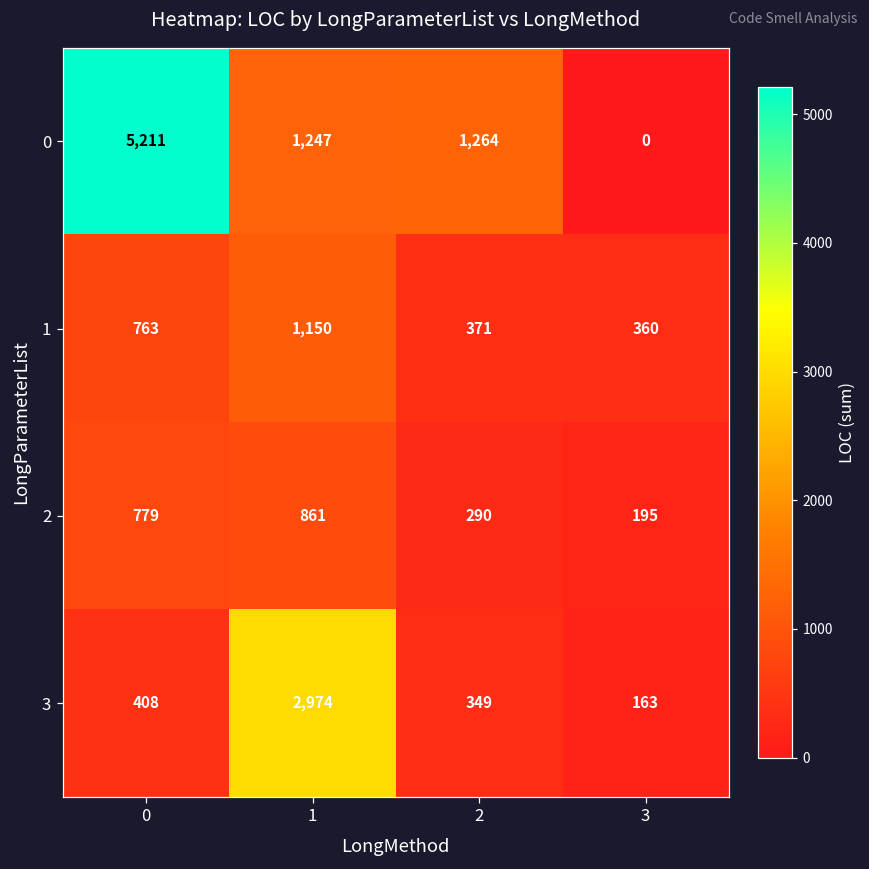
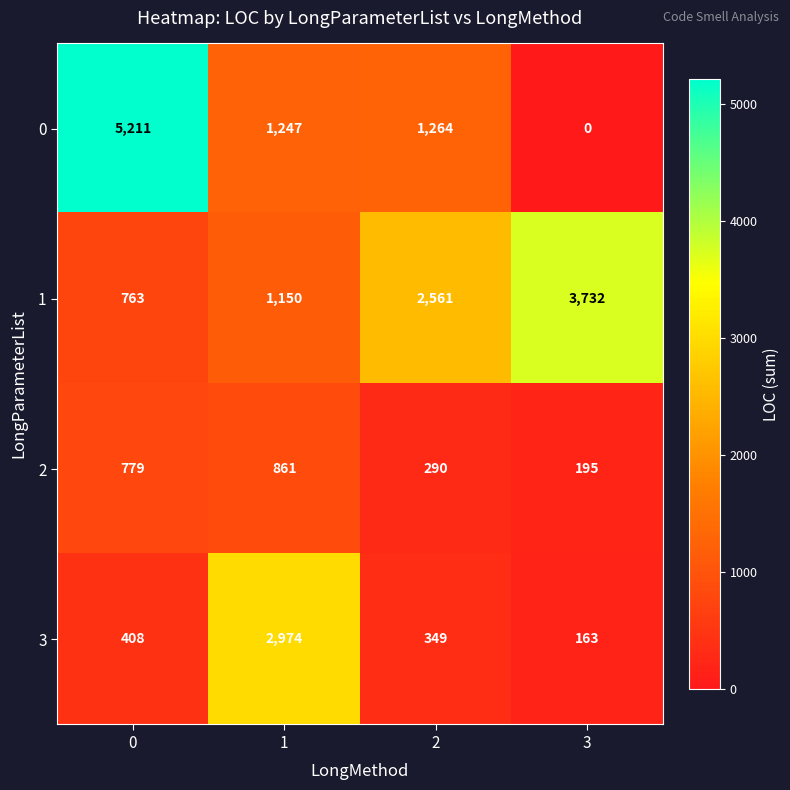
1, 2: 371 -> 2,561
1, 3: 360 -> 3,732
